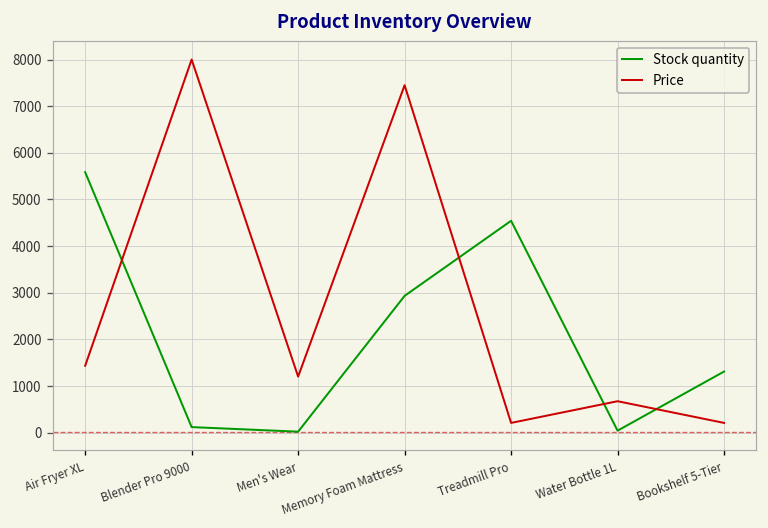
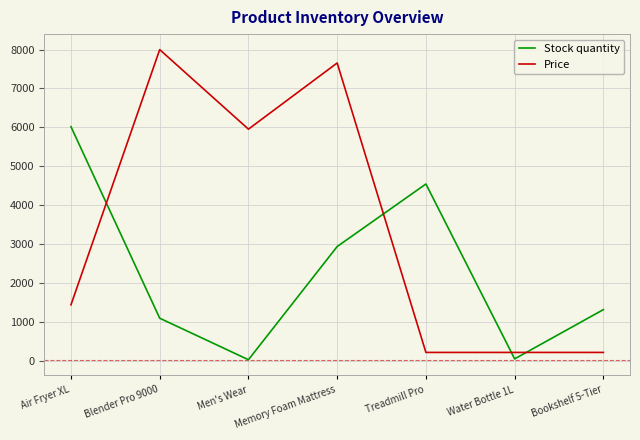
Stock quantity, Air Fryer XL: 5600 -> 6000
Stock quantity, Blender Pro 9000: 100 -> 1100
Price, Men's Wear: 1200 -> 6000
Price, Memory Foam Mattress: 7500 -> 7700
Price, Water Bottle 1L: 700 -> 200
